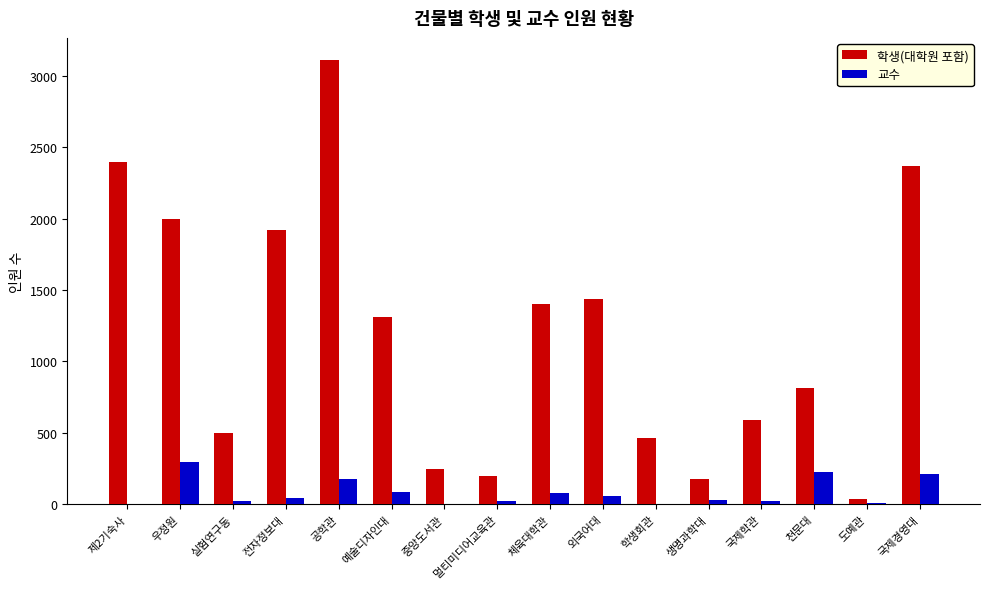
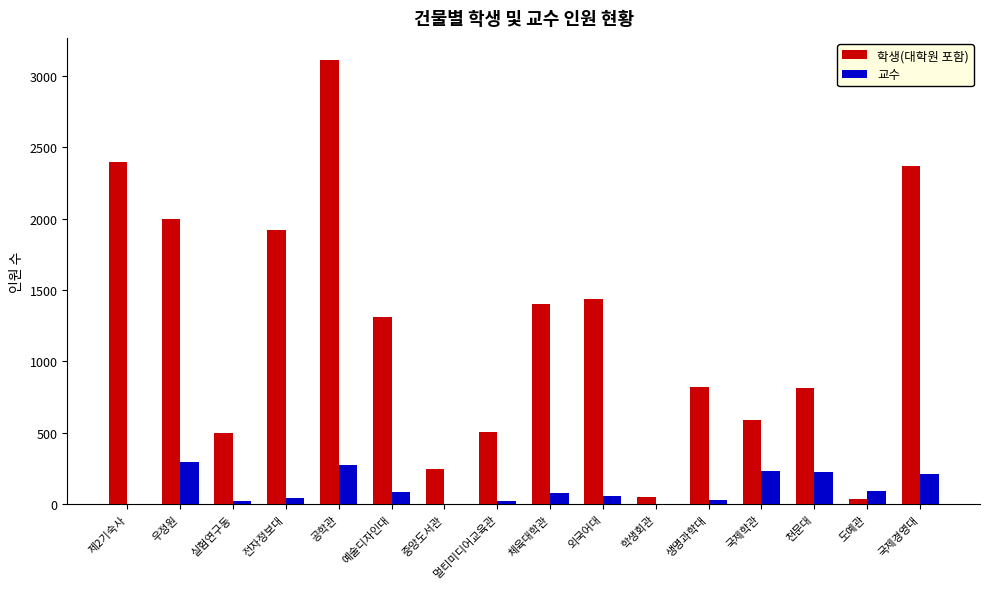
교수, 공학관: 180 -> 280
학생(대학원 포함), 멀티미디어교육관: 200 -> 510
학생(대학원 포함), 학생회관: 460 -> 50
학생(대학원 포함), 생명과학대: 180 -> 820
교수, 국제학관: 20 -> 230
교수, 도예관: 10 -> 90
